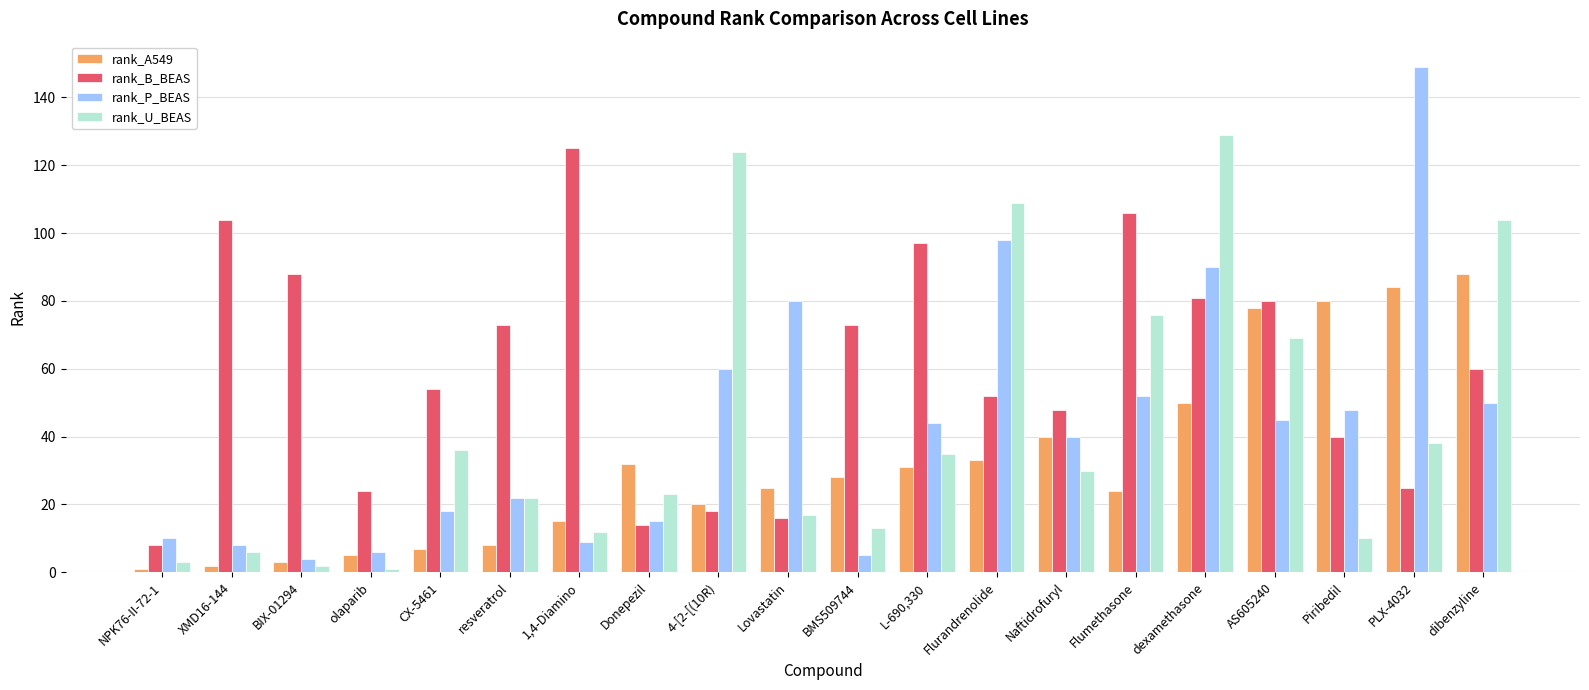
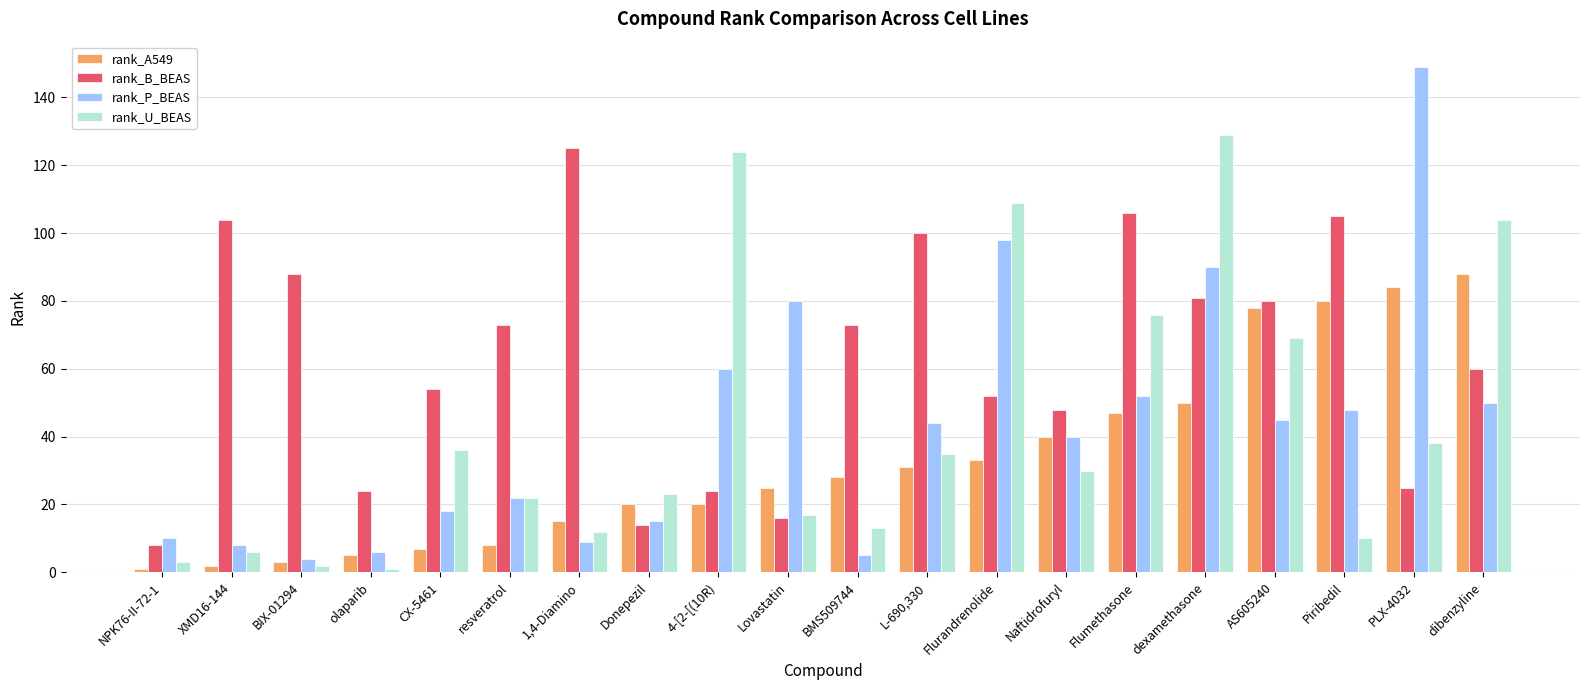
rank_A549, Donepezil: 32 -> 20
rank_B_BEAS, 4-[2-[(10R): 18 -> 24
rank_B_BEAS, L-690,330: 97 -> 100
rank_A549, Flumethasone: 24 -> 47
rank_B_BEAS, Piribedil: 40 -> 105
